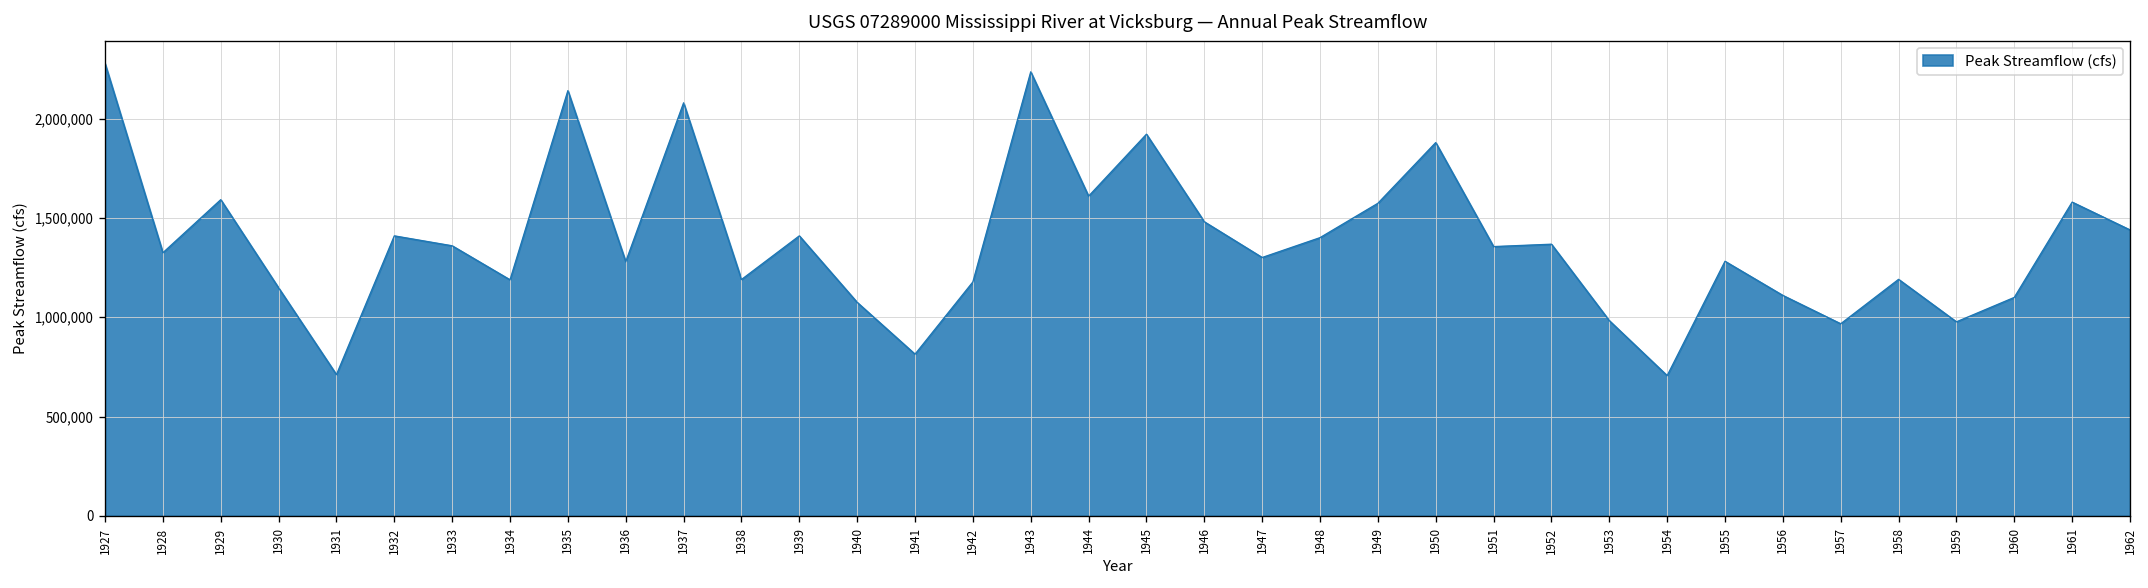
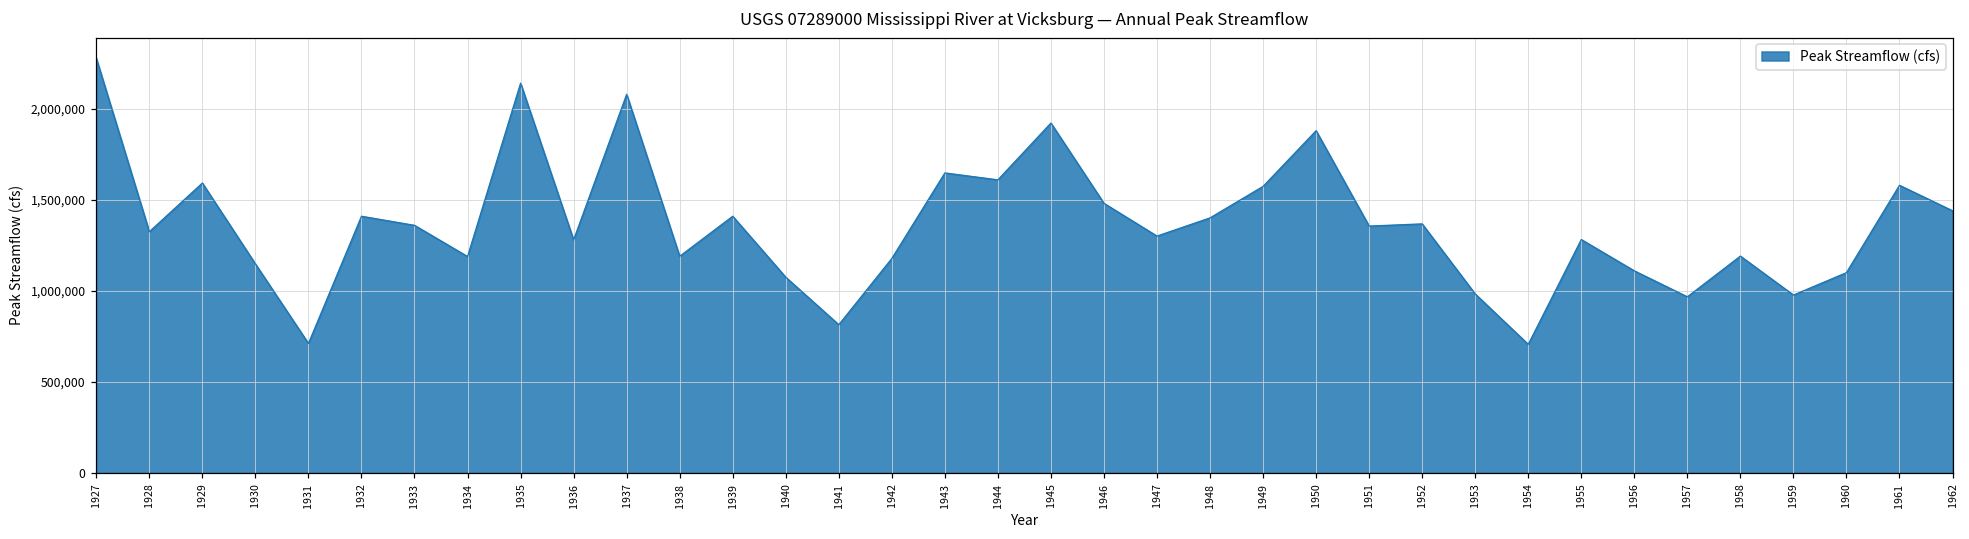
1943: 2,240,000 -> 1,650,000
